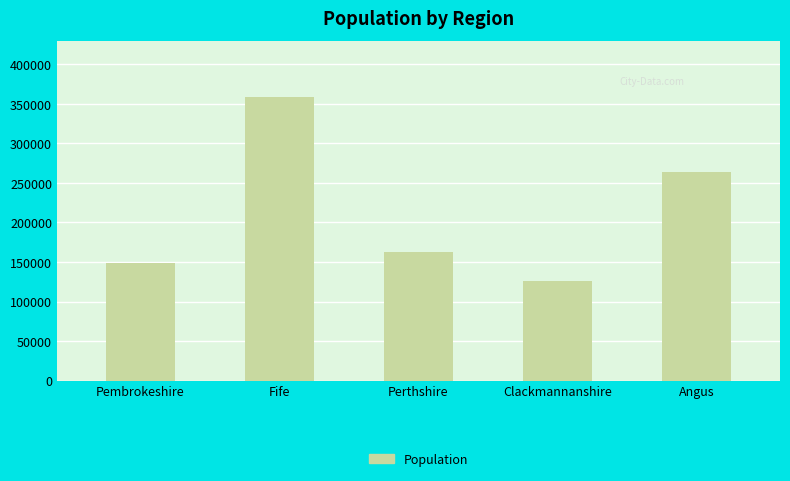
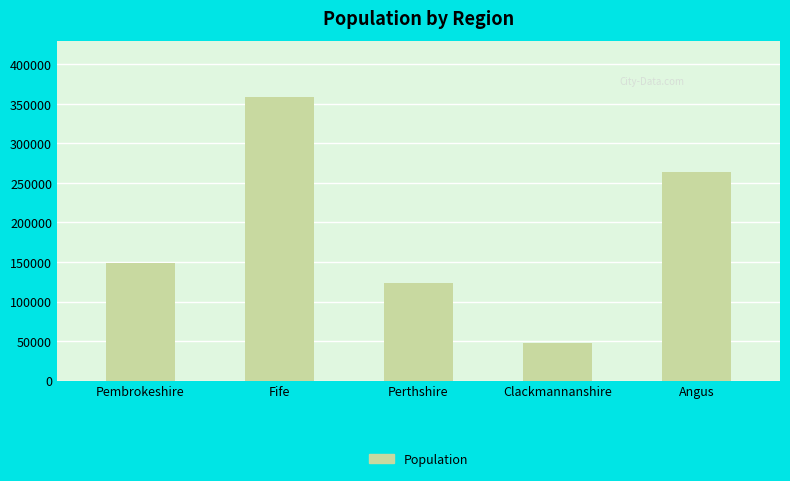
Perthshire: 160000 -> 120000
Clackmannanshire: 130000 -> 50000
